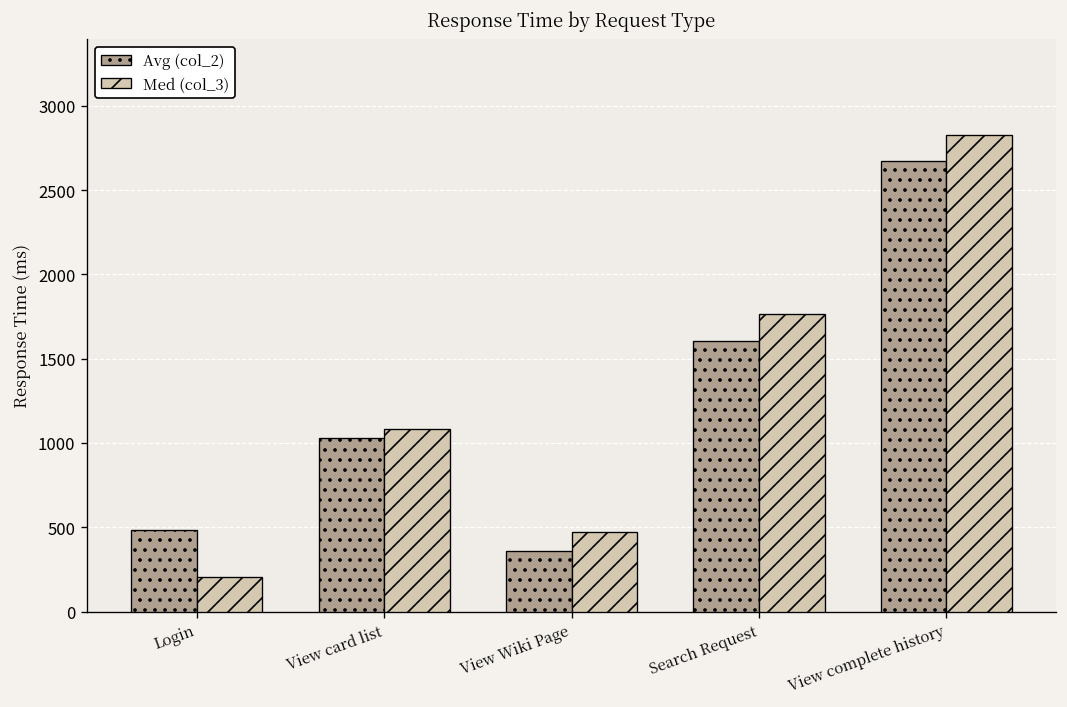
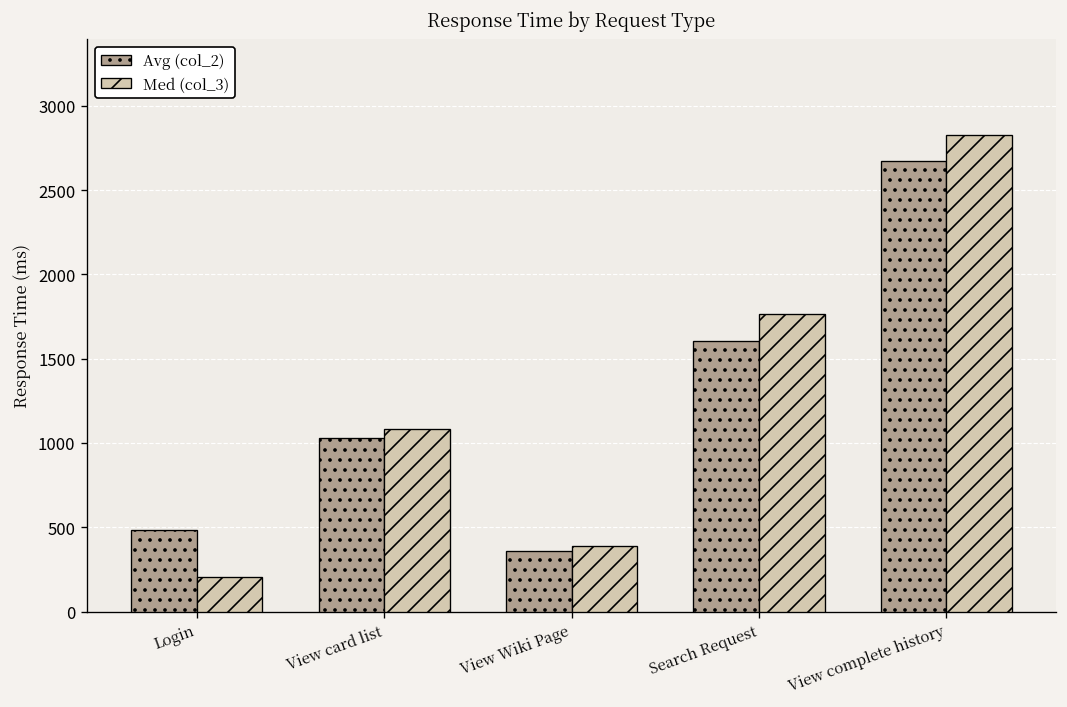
Med (col_3), View Wiki Page: 470 -> 390
